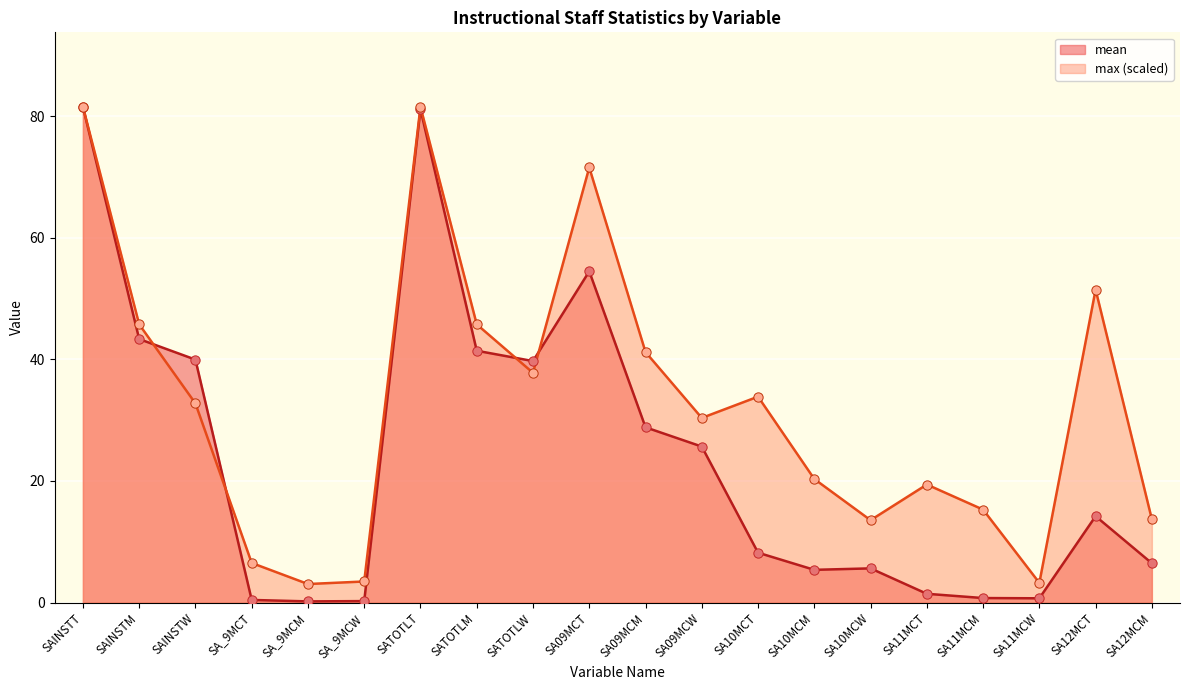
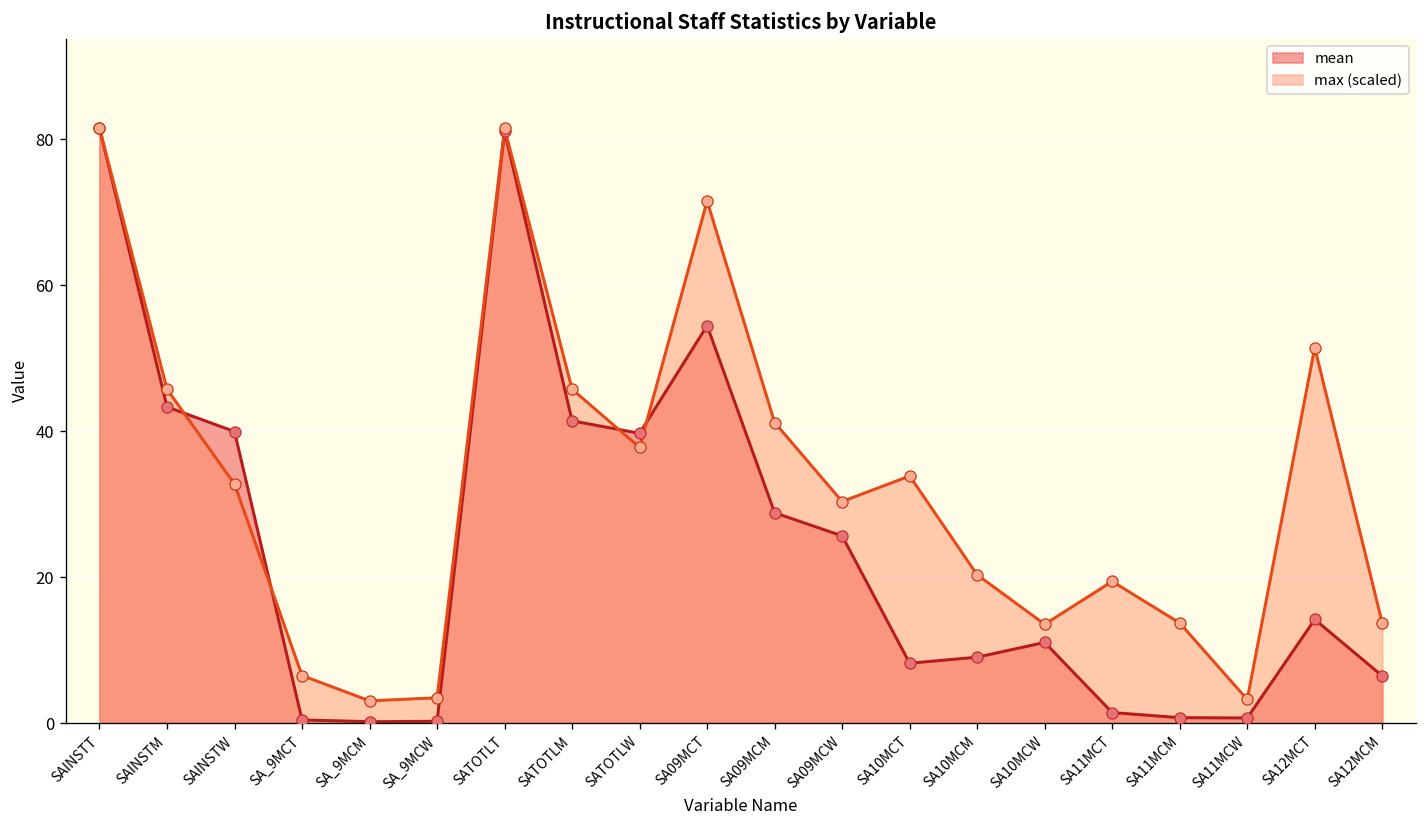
mean, SA10MCM: 5 -> 9
mean, SA10MCW: 6 -> 11
max (scaled), SA11MCM: 15 -> 14
